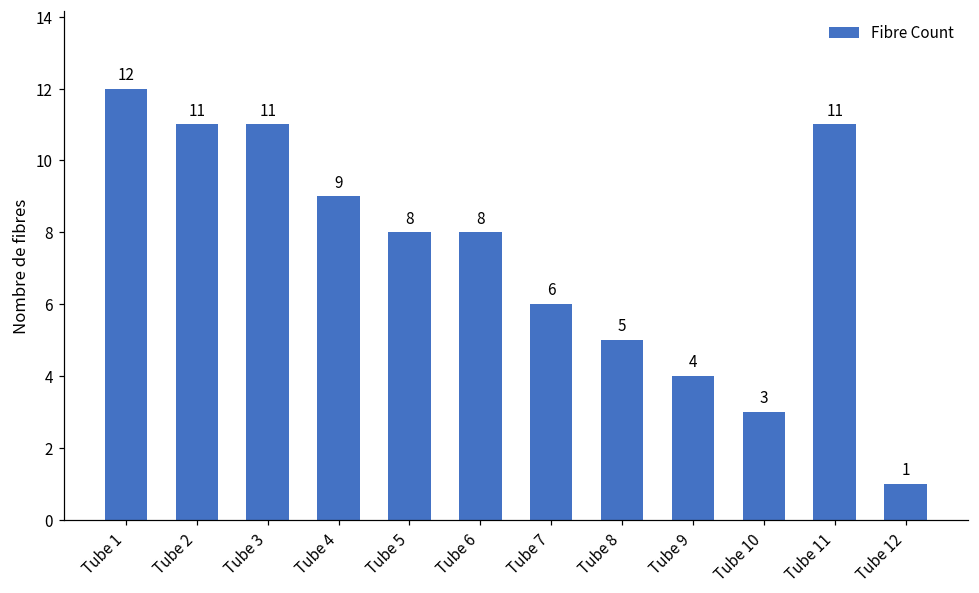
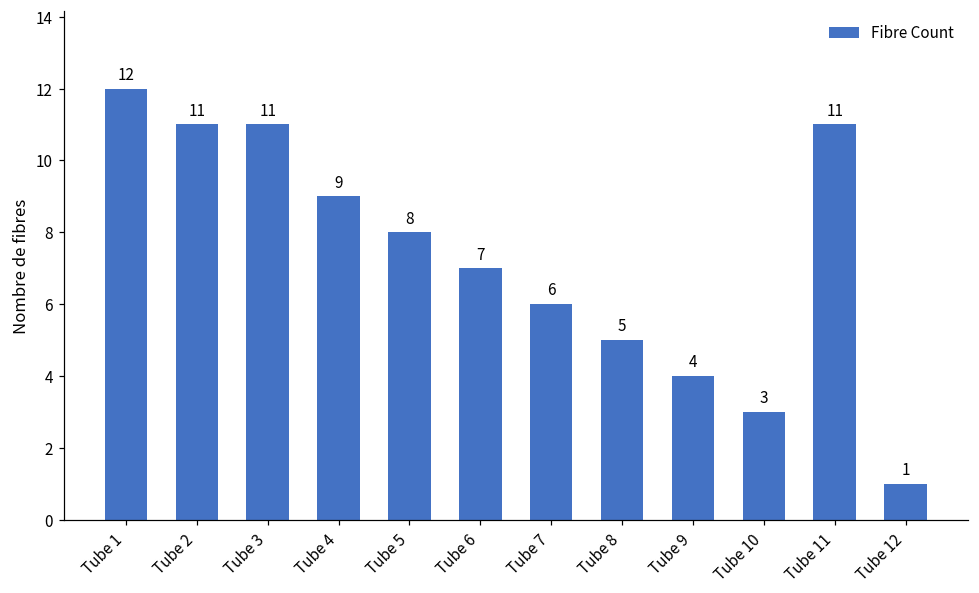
Tube 6: 8 -> 7
